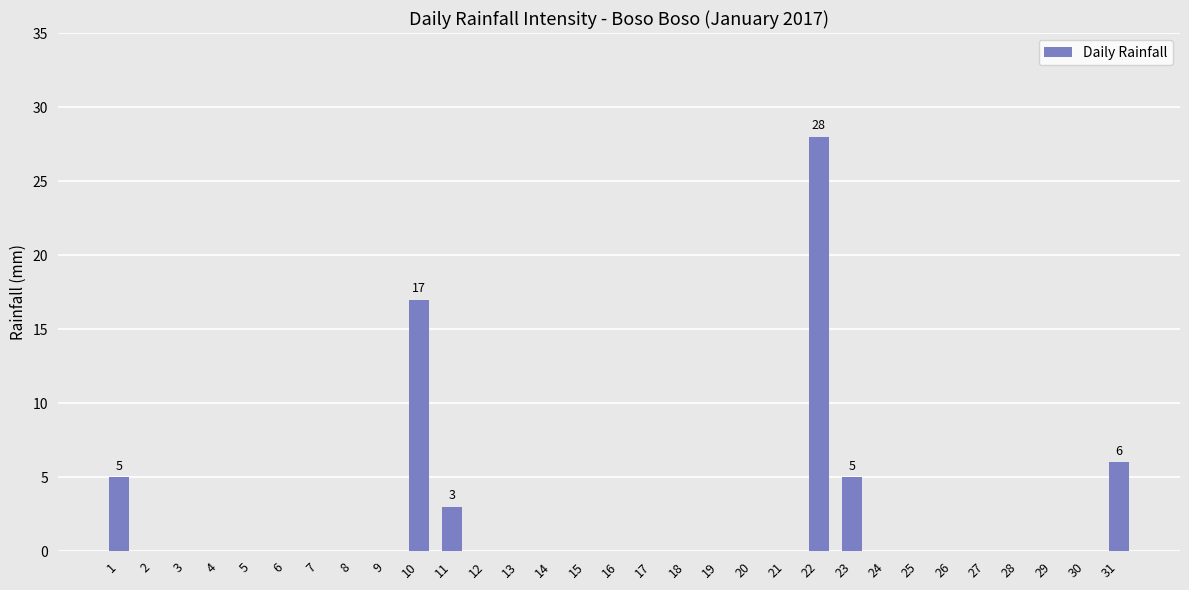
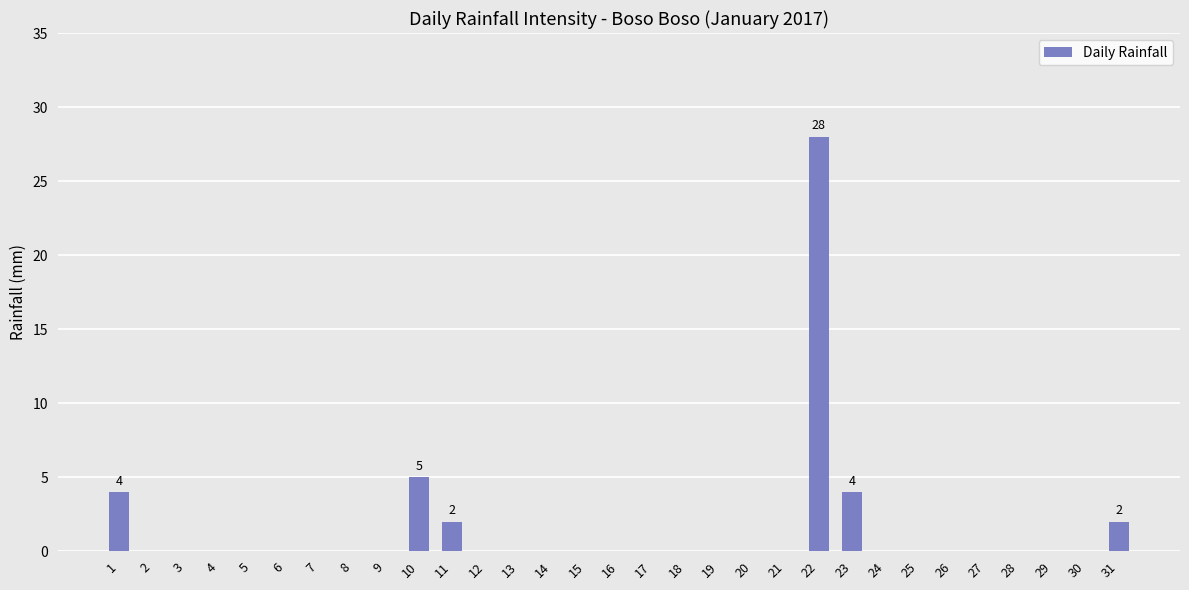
1: 5 -> 4
10: 17 -> 5
11: 3 -> 2
23: 5 -> 4
31: 6 -> 2
